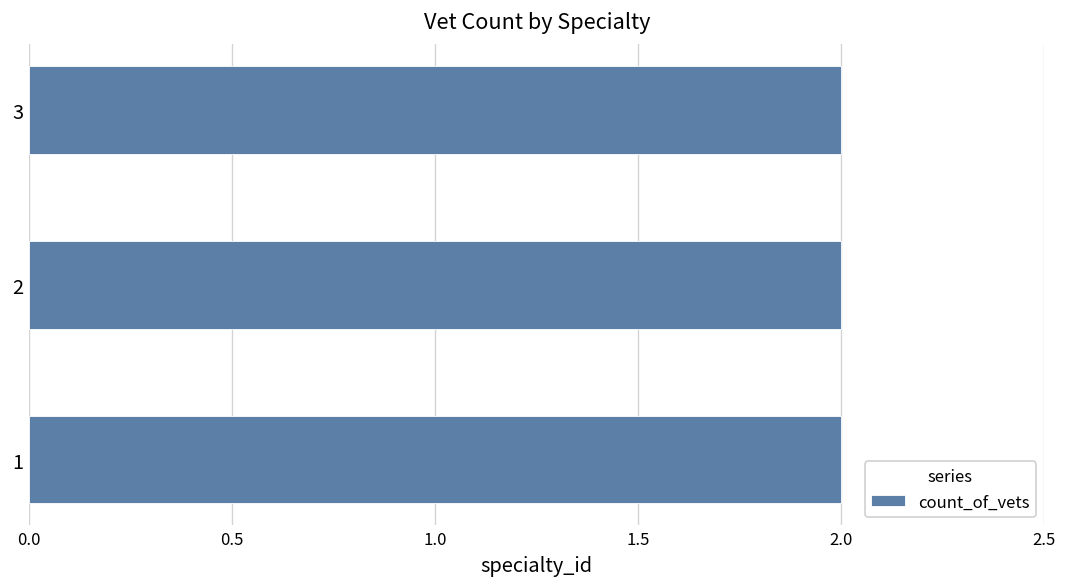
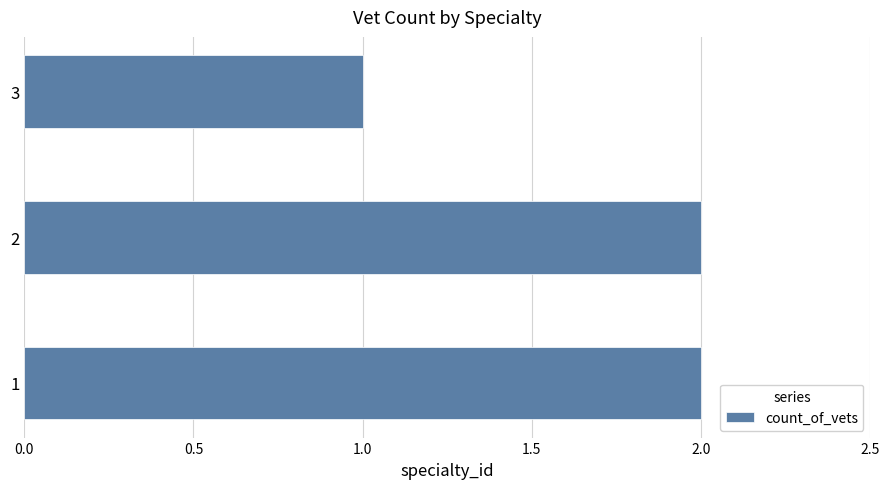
3: 2 -> 1
